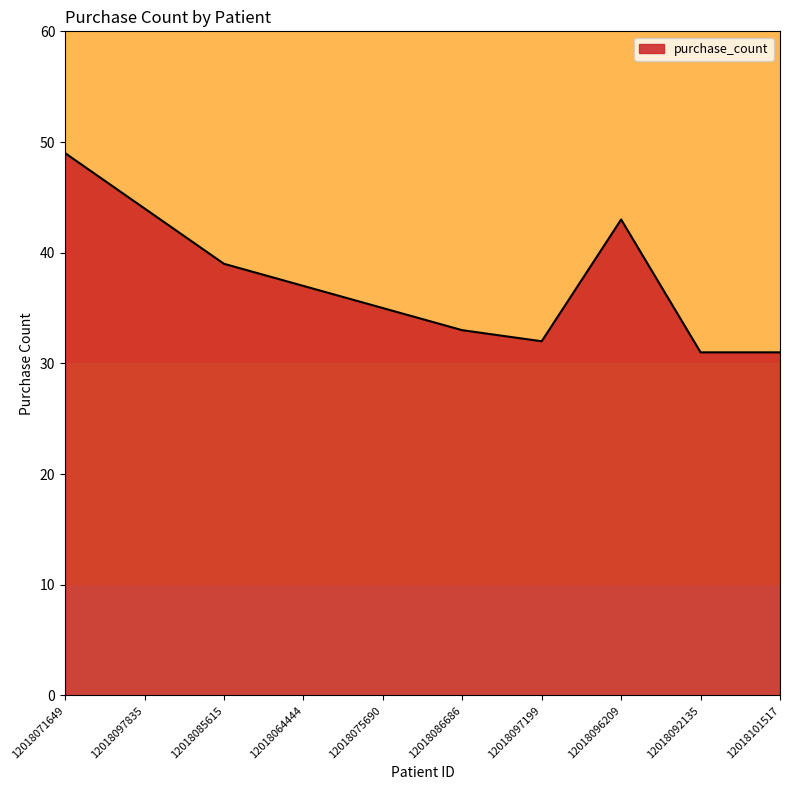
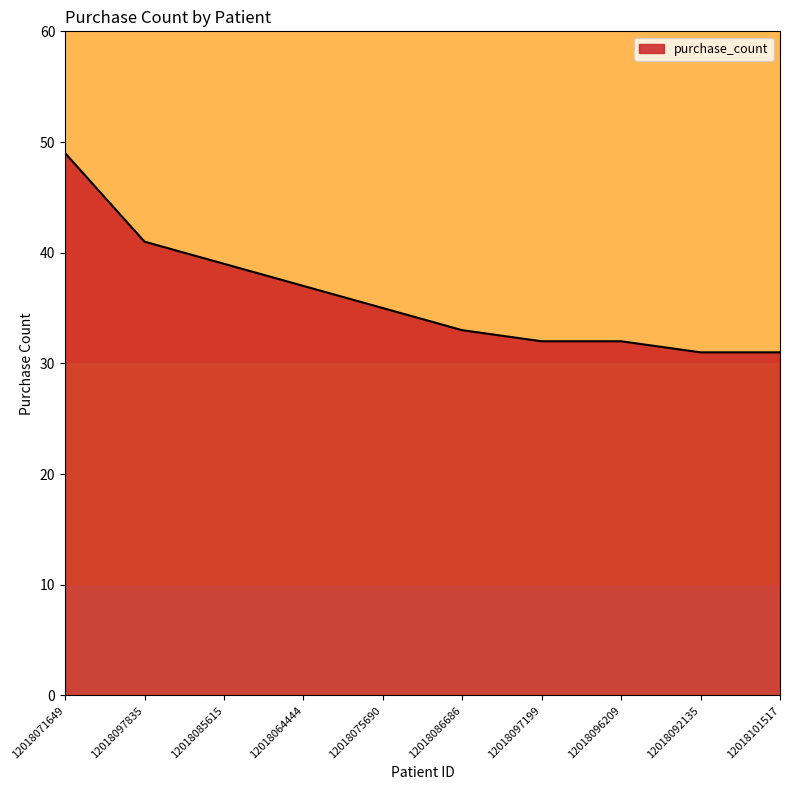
12018097835: 44 -> 41
12018096209: 43 -> 32
